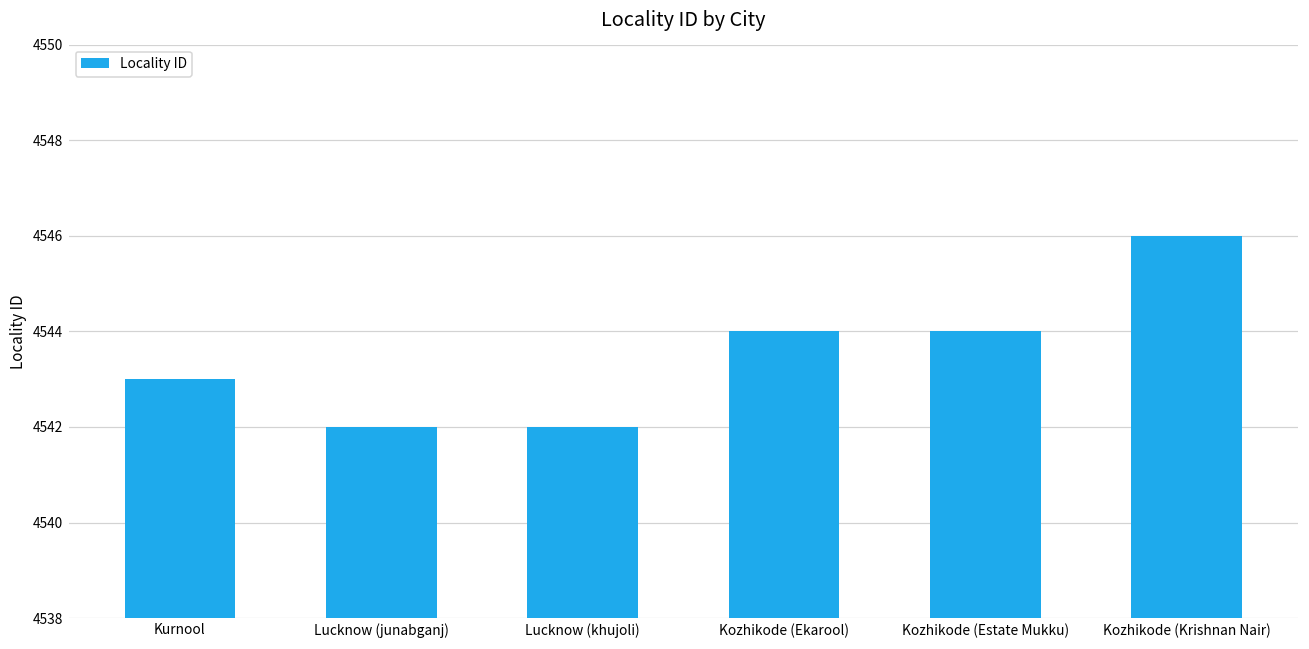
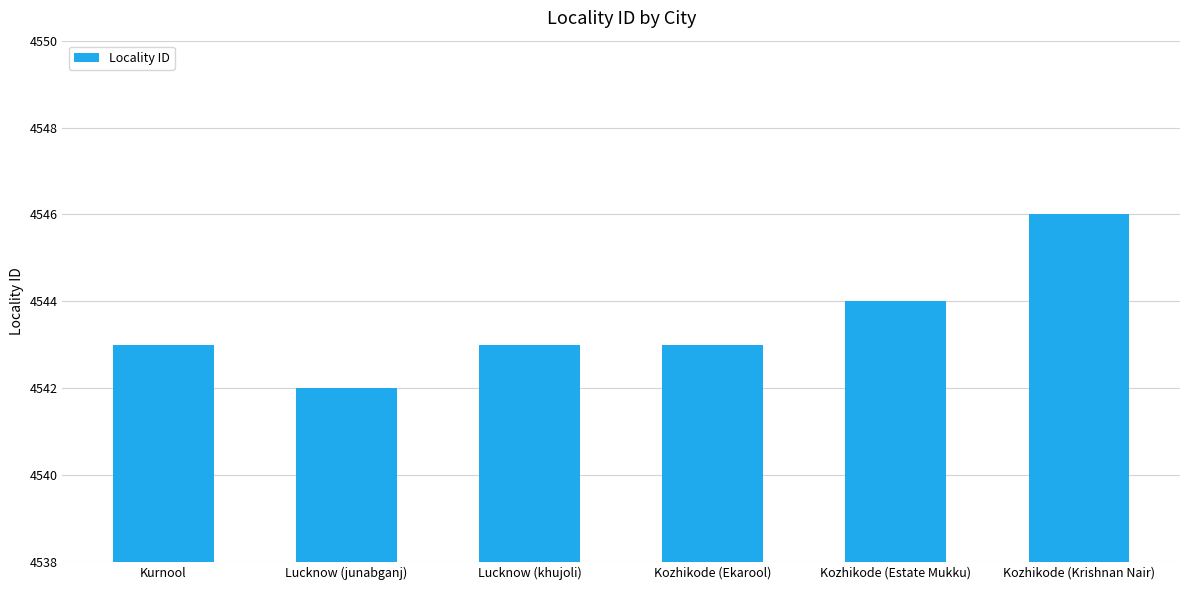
Lucknow (khujoli): 4542 -> 4543
Kozhikode (Ekarool): 4544 -> 4543
